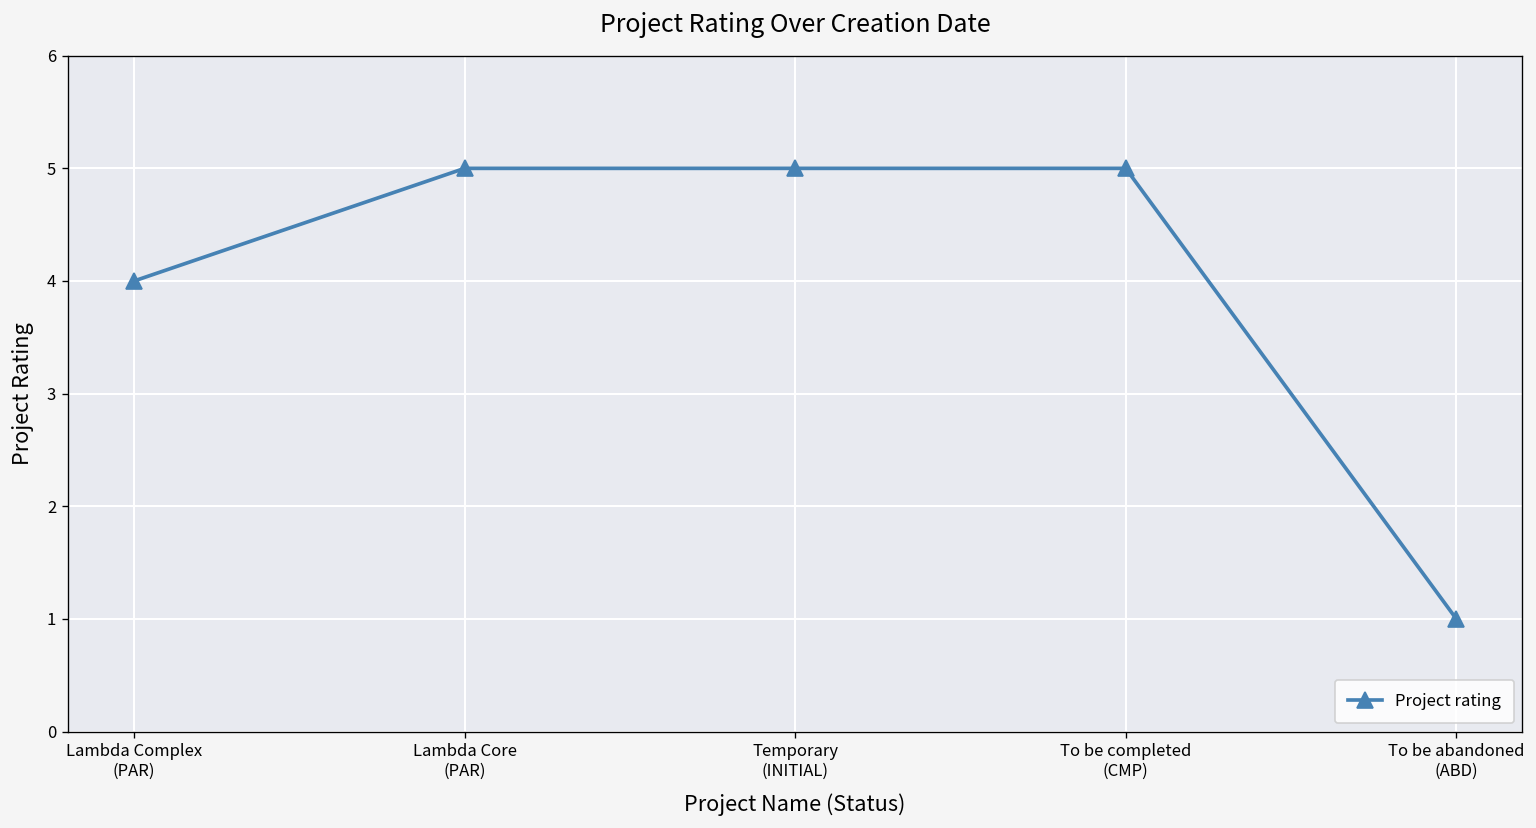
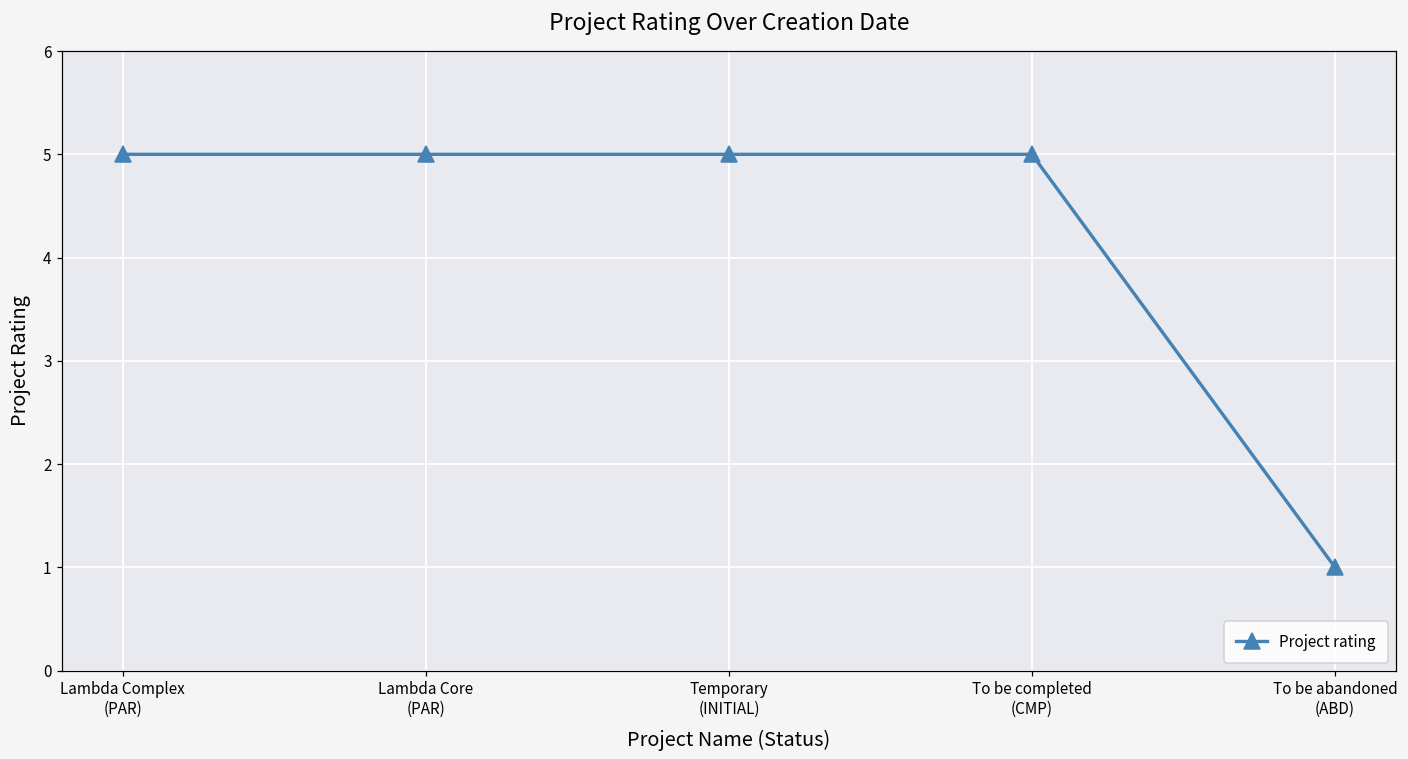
Lambda Complex (PAR): 4 -> 5
